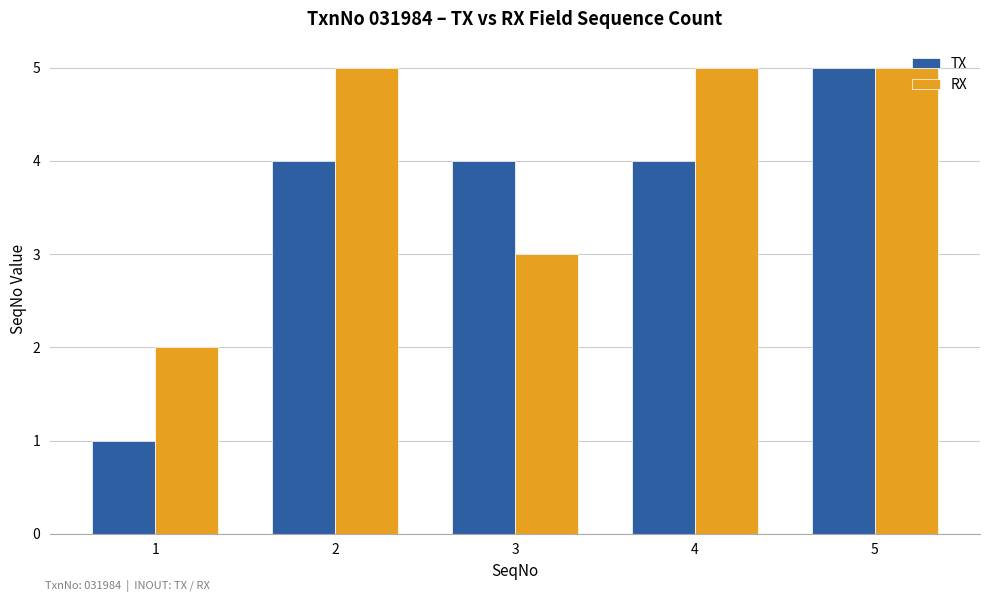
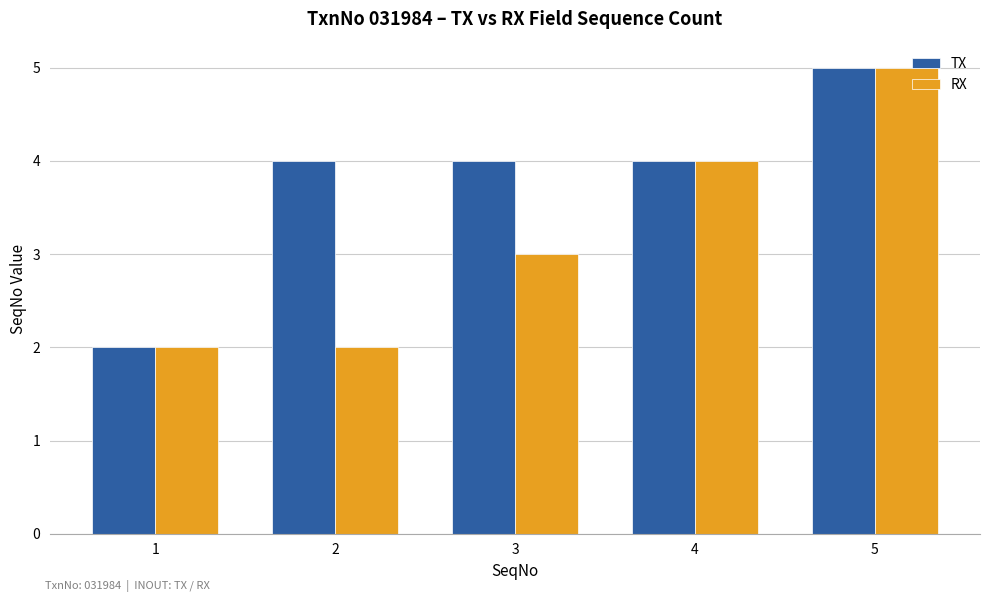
TX, 1: 1 -> 2
RX, 2: 5 -> 2
RX, 4: 5 -> 4
